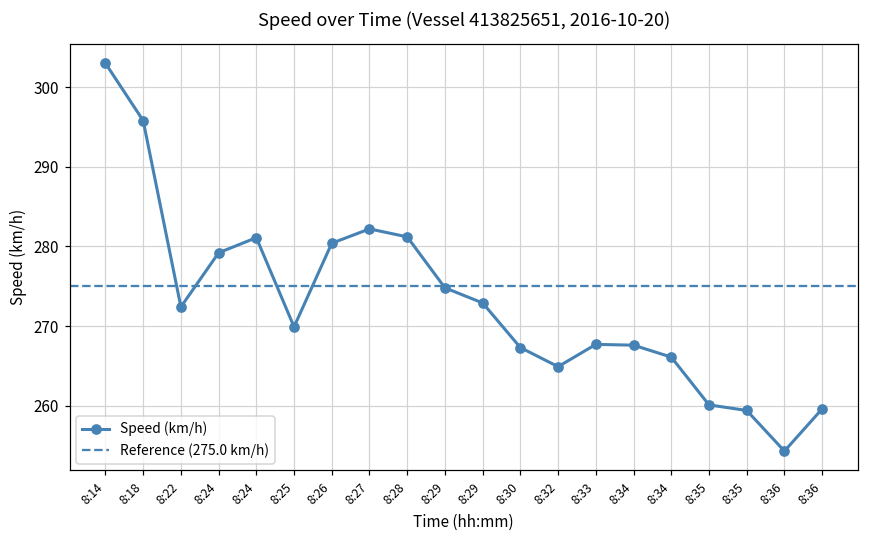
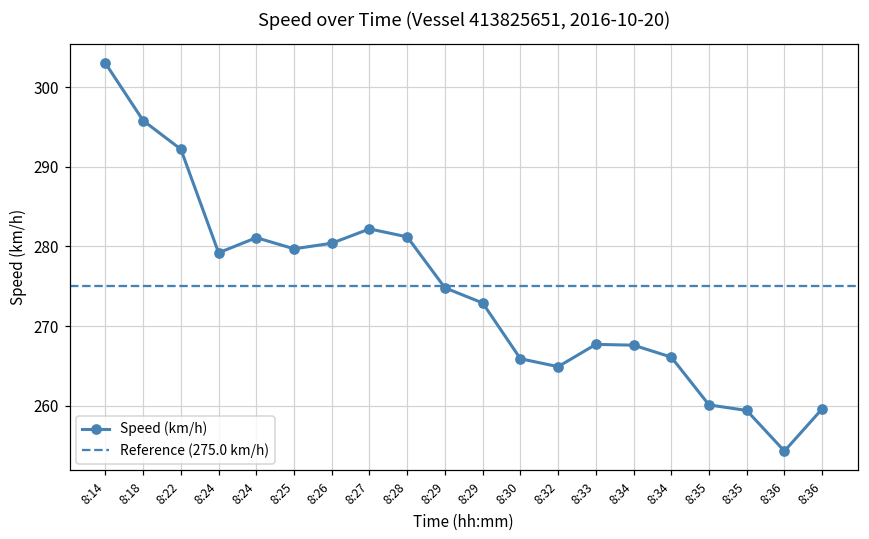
8:22: 272 -> 292
8:25: 270 -> 280
8:30: 267 -> 266
